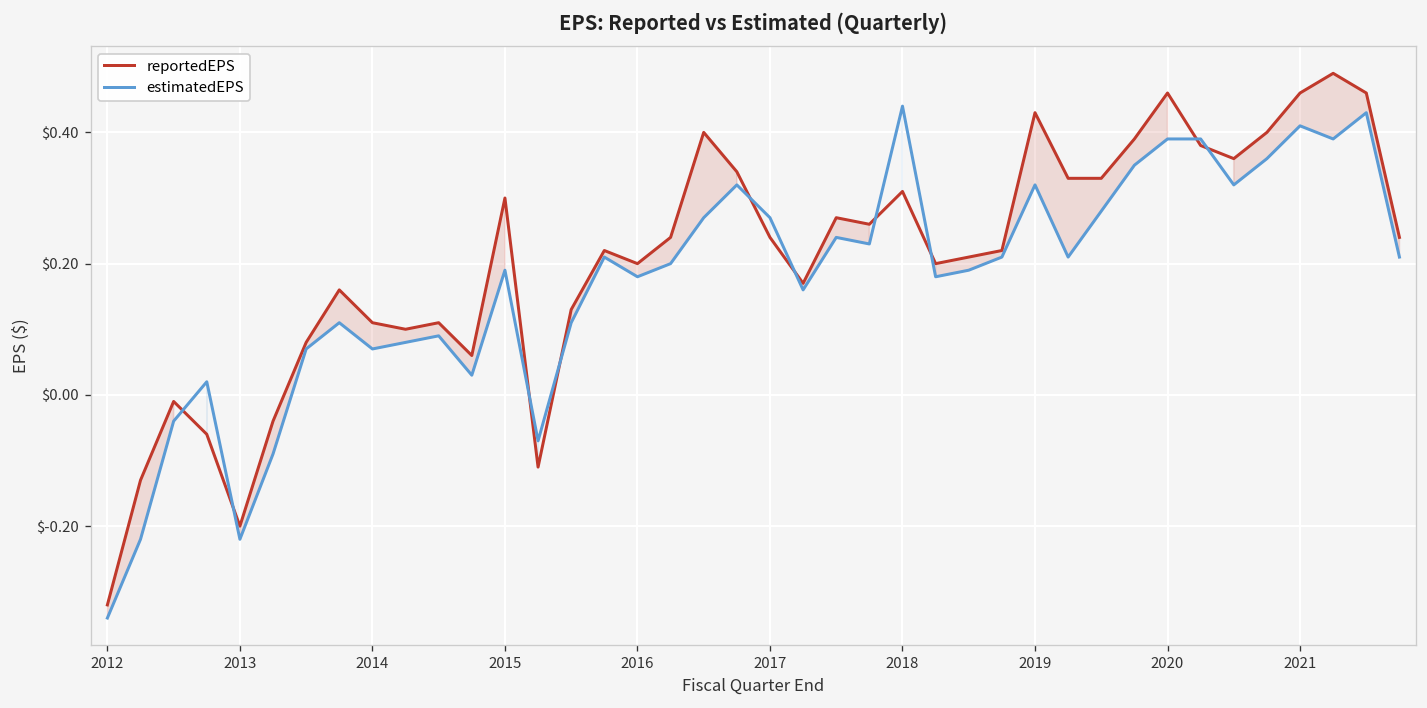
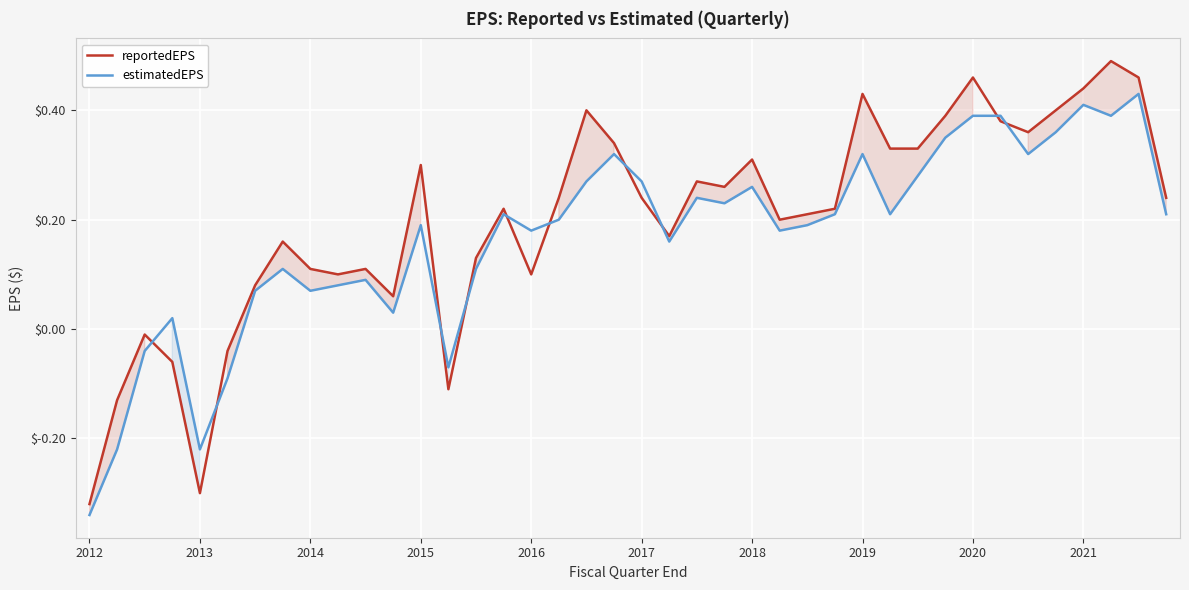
reportedEPS, 2013: $-0.2 -> $-0.3
reportedEPS, 2016: $0.2 -> $0.1
estimatedEPS, 2018: $0.44 -> $0.26
reportedEPS, 2021: $0.46 -> $0.44
